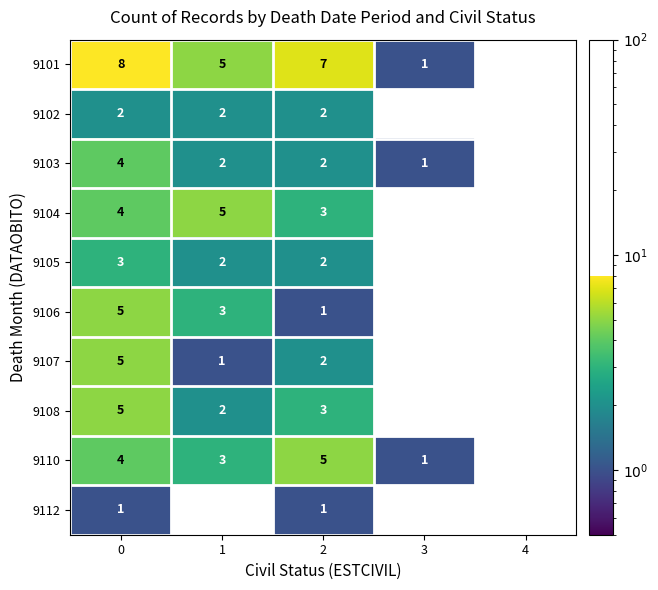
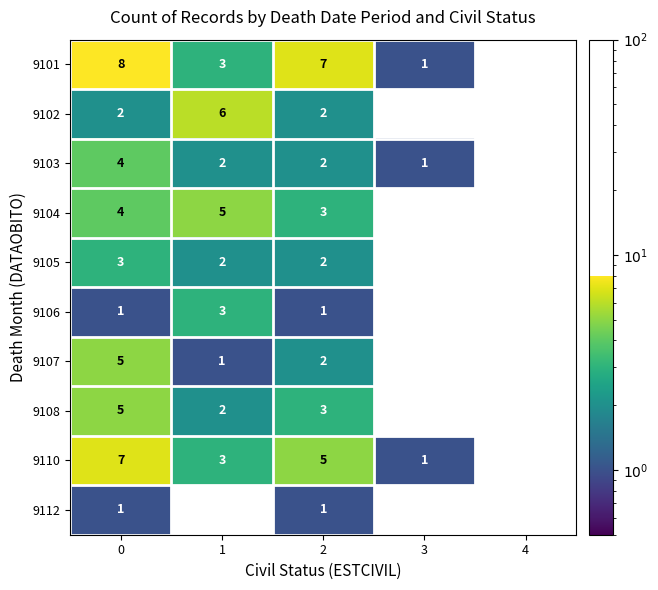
9101, 1: 5 -> 3
9102, 1: 2 -> 6
9106, 0: 5 -> 1
9110, 0: 4 -> 7
